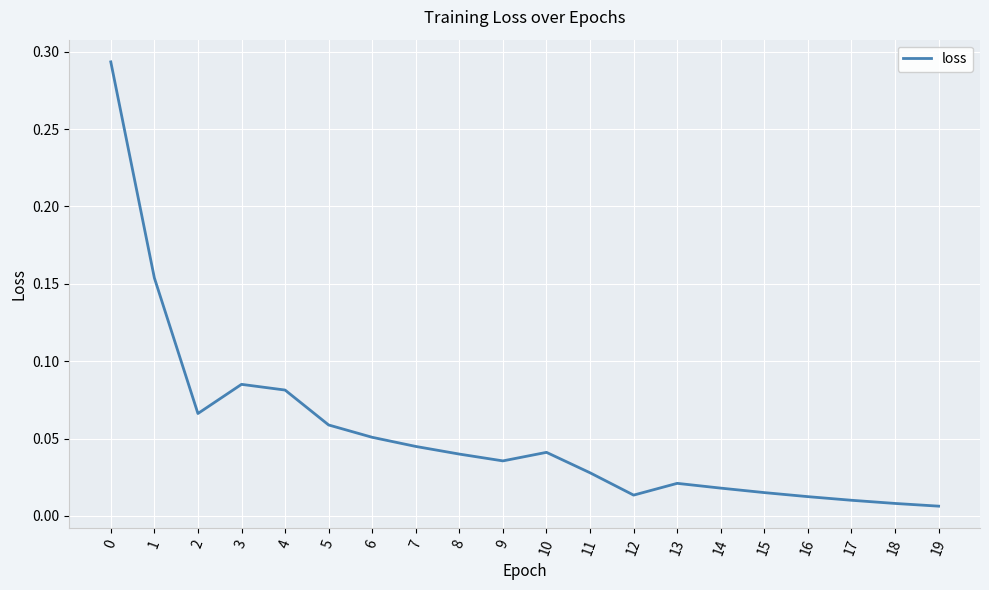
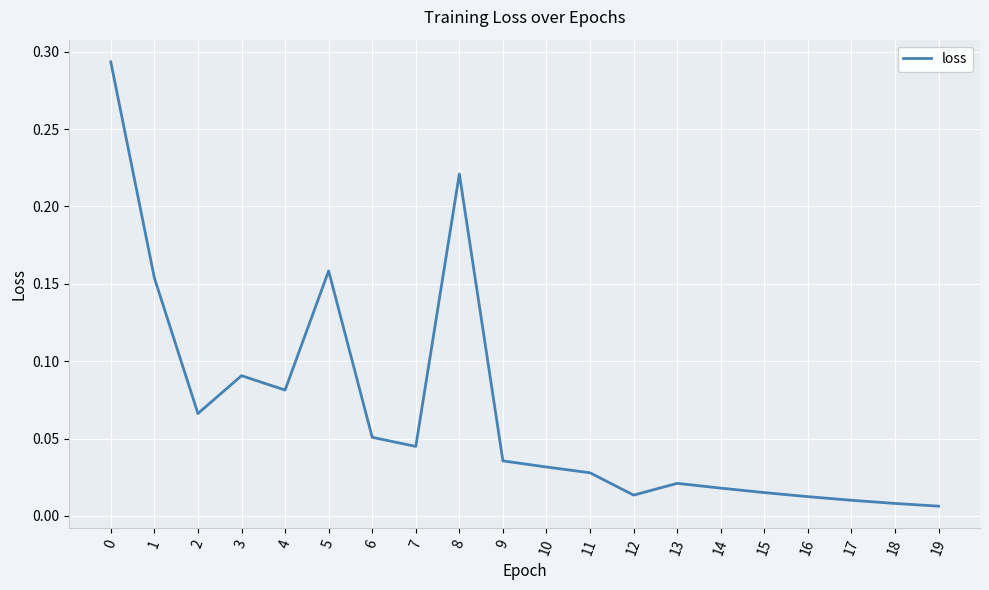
3: 0.085 -> 0.091
5: 0.059 -> 0.158
8: 0.040 -> 0.221
10: 0.041 -> 0.032
